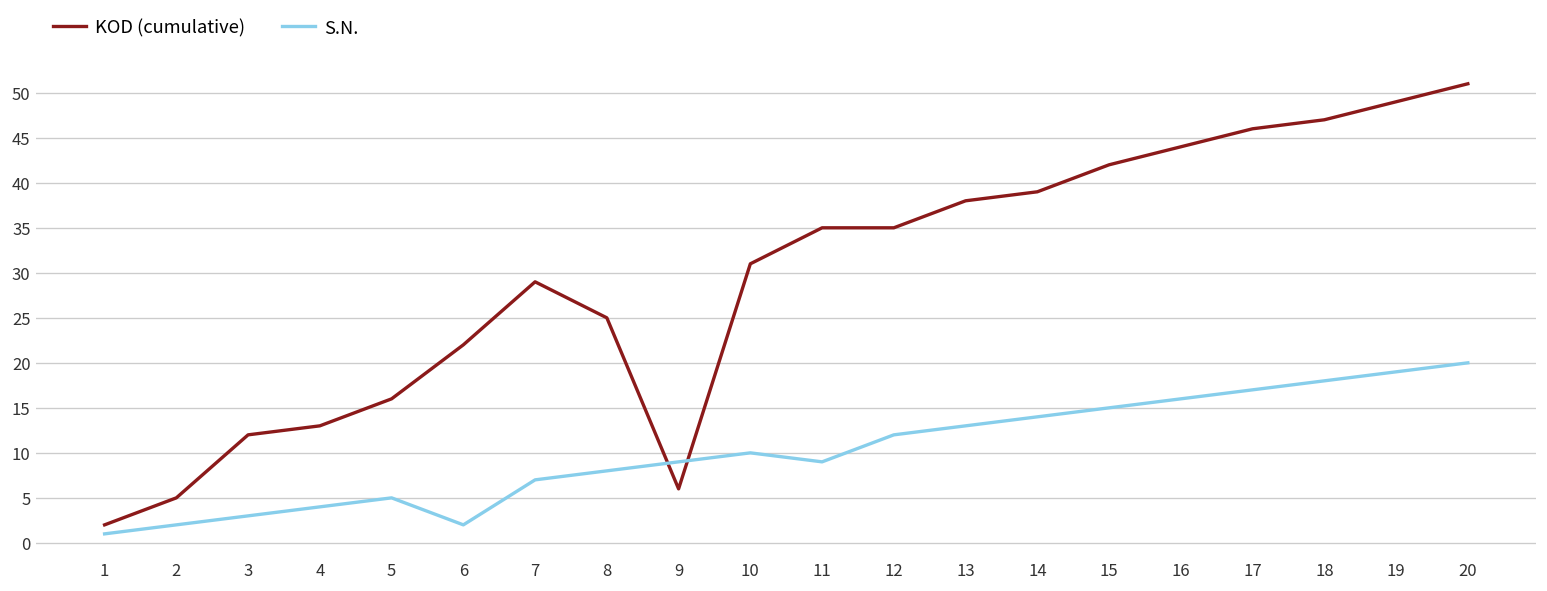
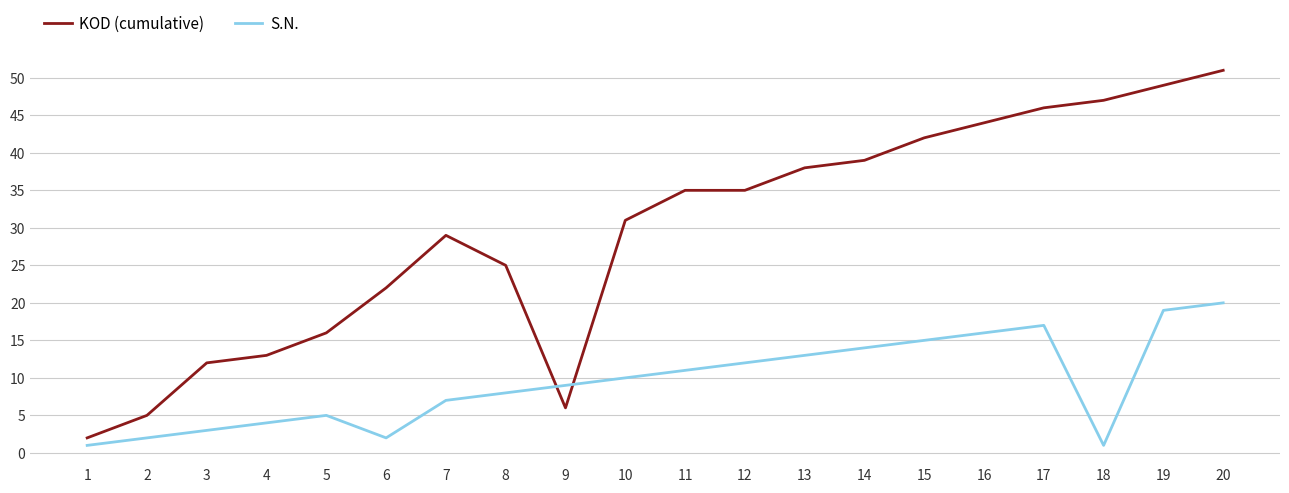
S.N., 11: 9 -> 11
S.N., 18: 18 -> 1
